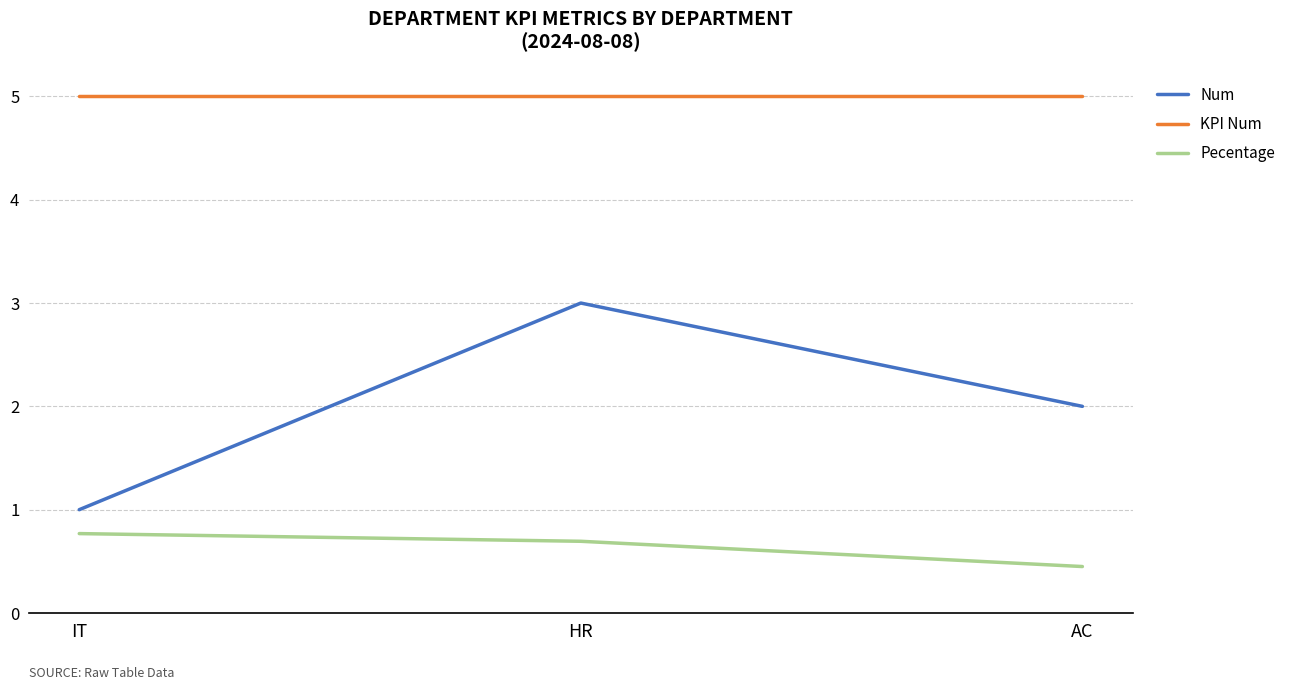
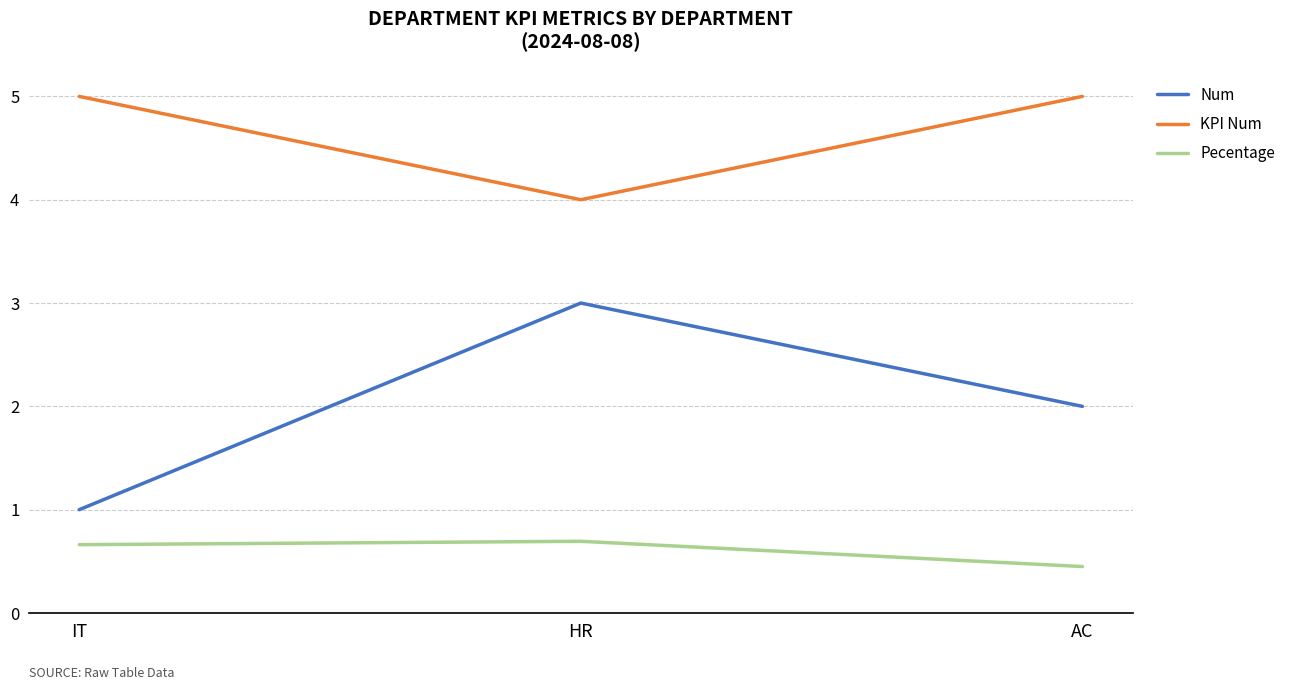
Pecentage, IT: 0.77 -> 0.66
KPI Num, HR: 5 -> 4
